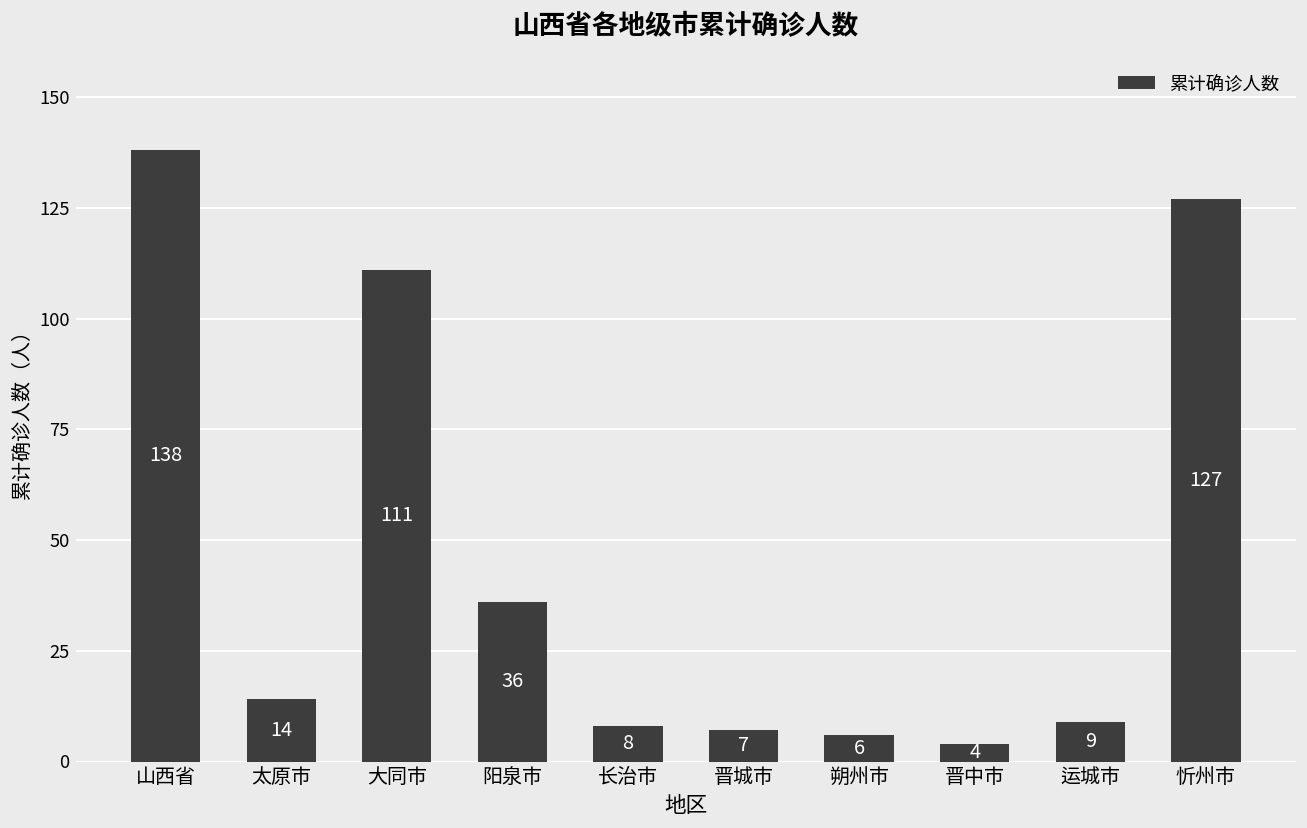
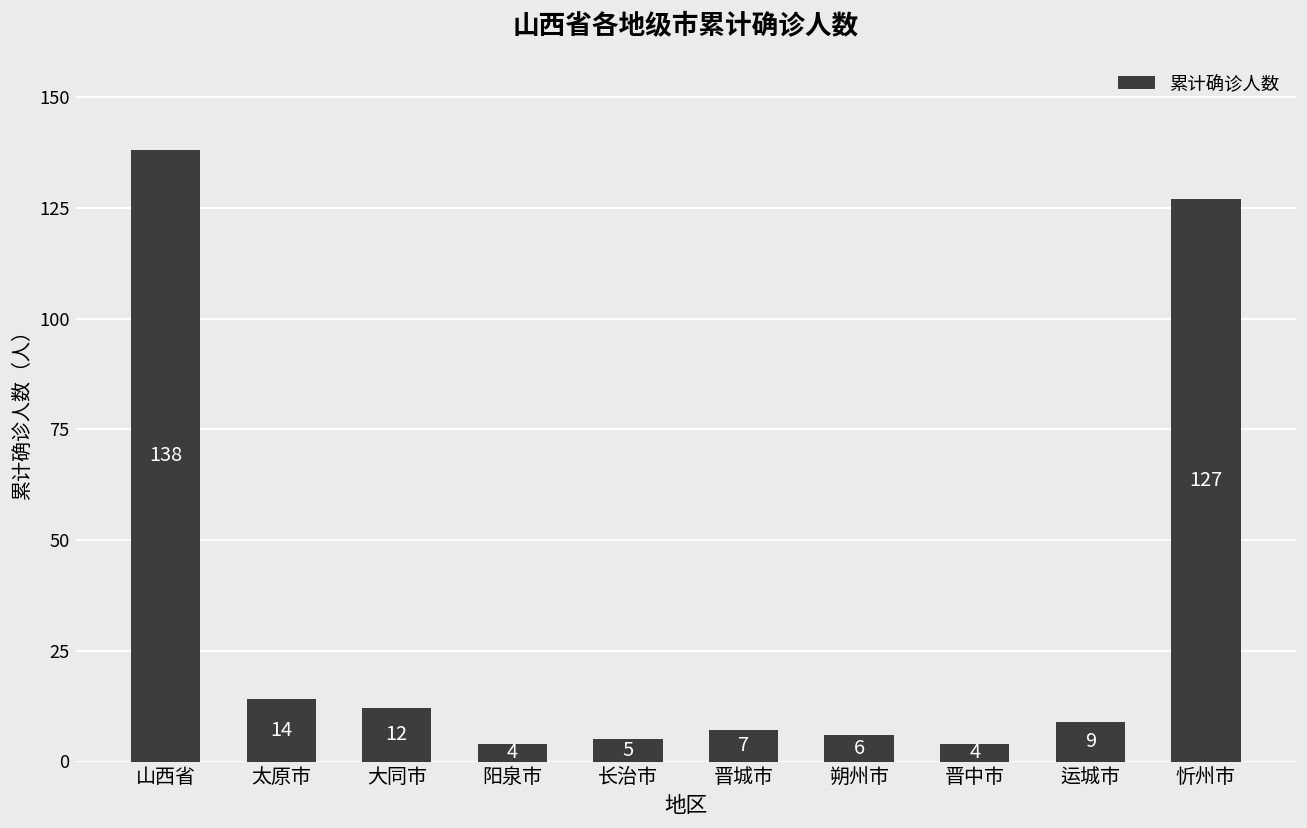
大同市: 111 -> 12
阳泉市: 36 -> 4
长治市: 8 -> 5
